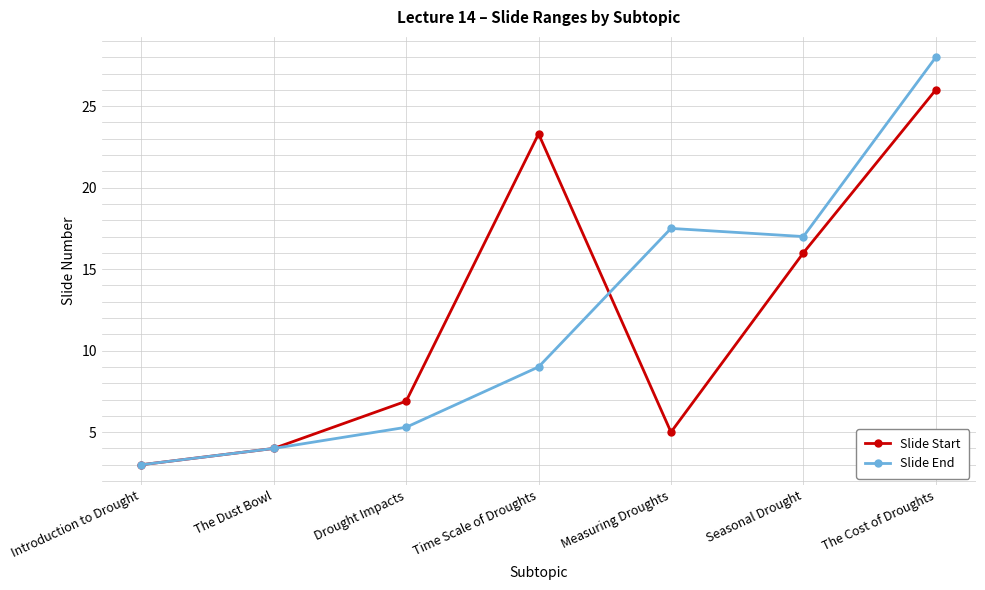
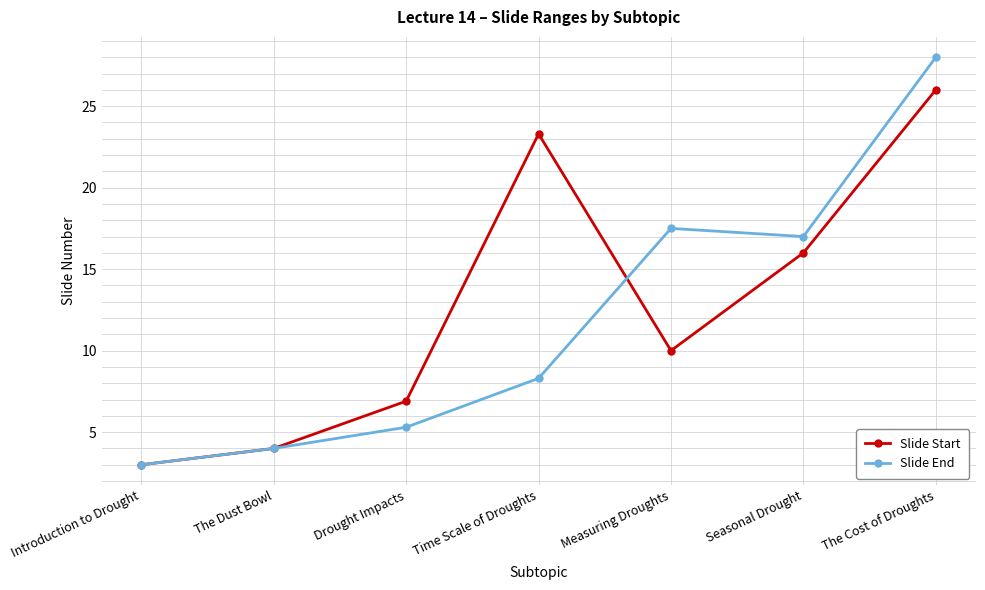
Slide End, Time Scale of Droughts: 9.0 -> 8.3
Slide Start, Measuring Droughts: 5 -> 10
